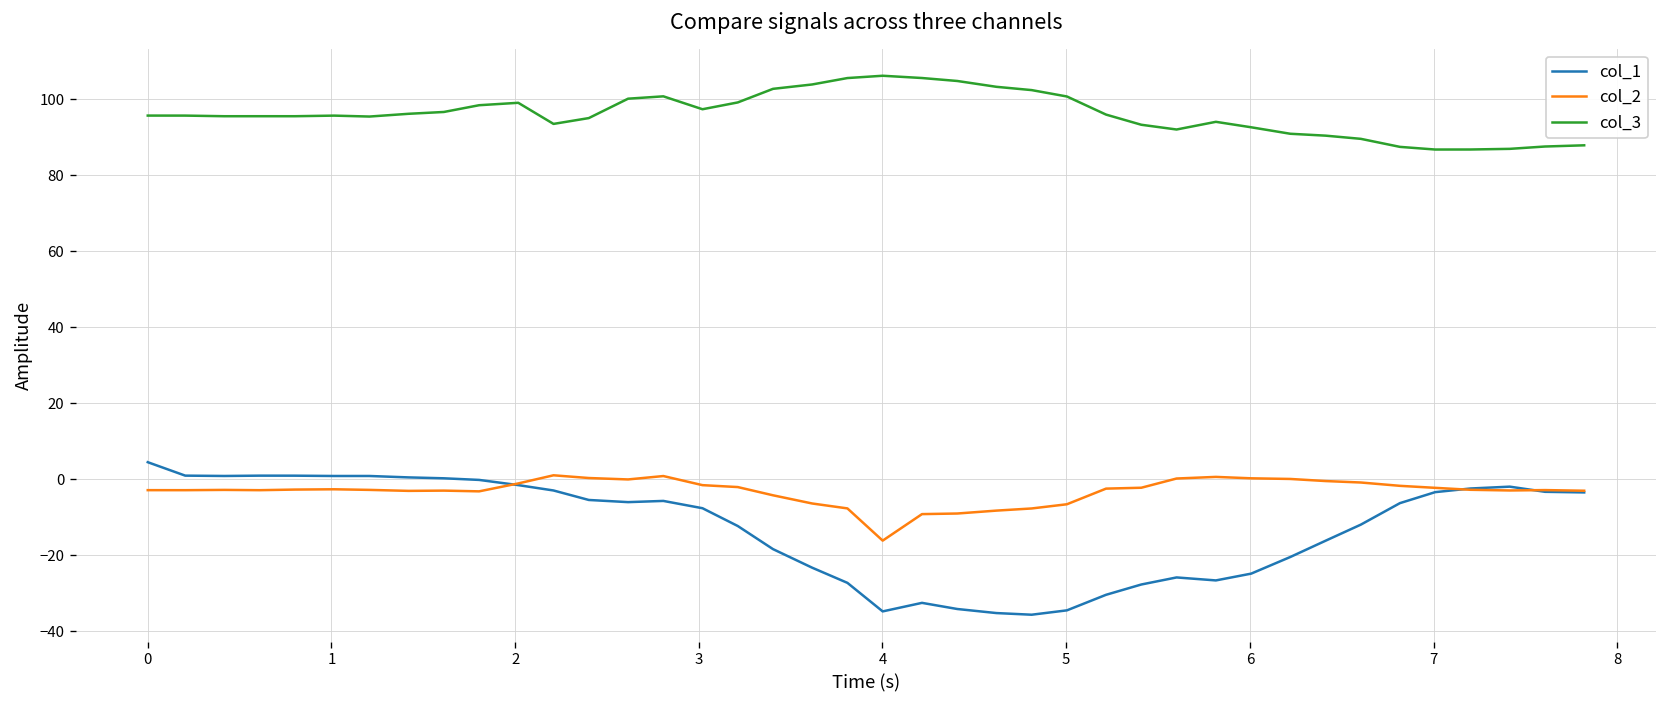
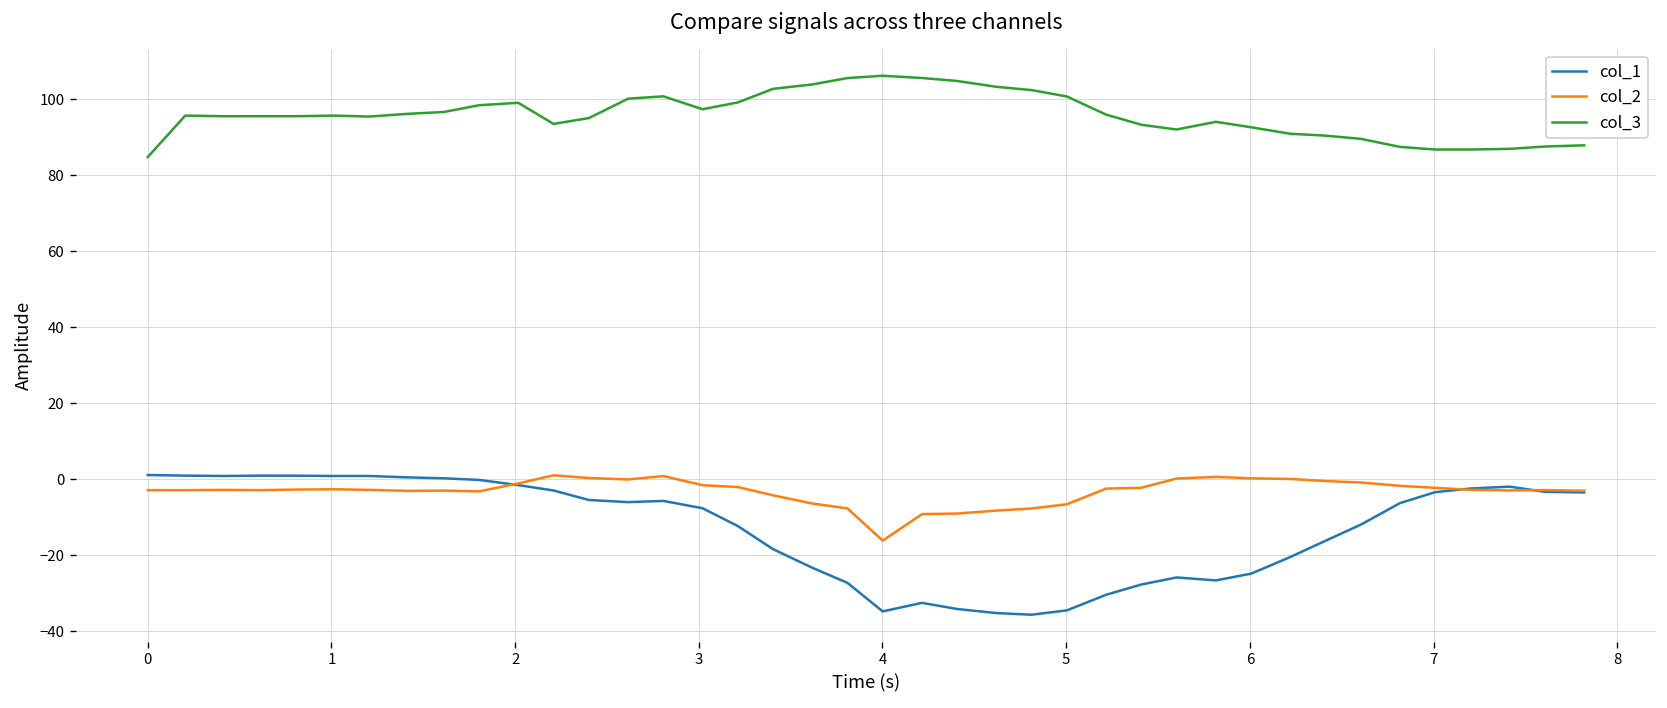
col_1, 0: 4 -> 1
col_3, 0: 96 -> 85
